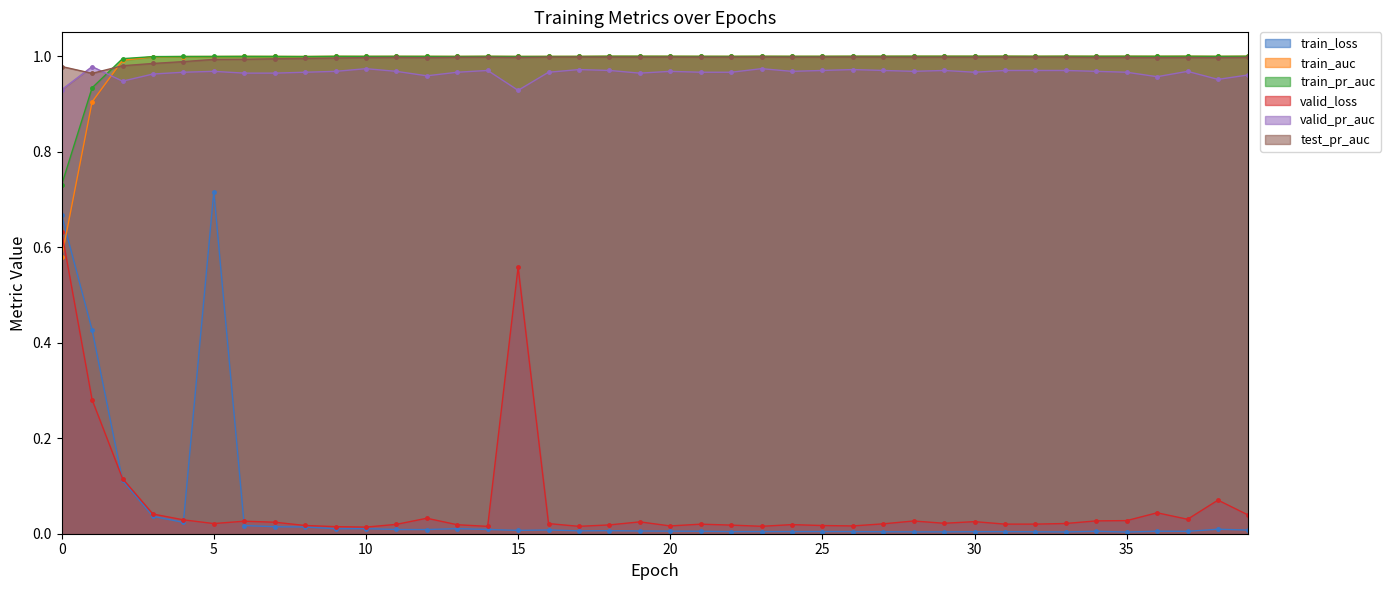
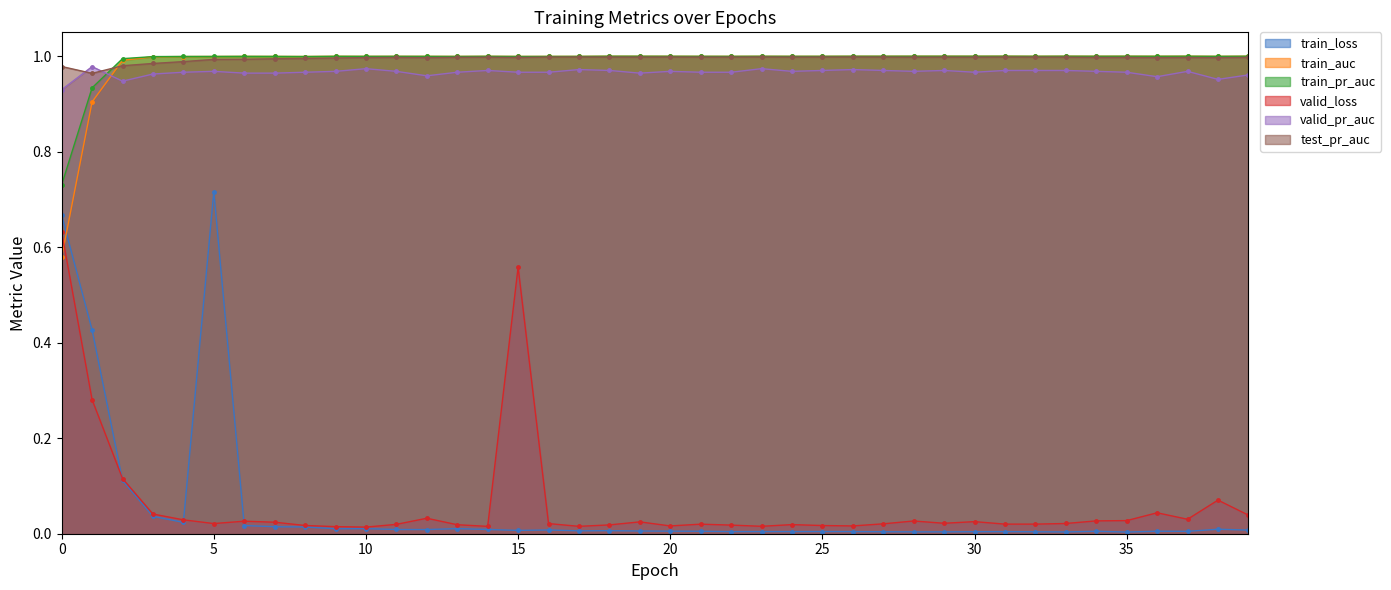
valid_pr_auc, 15: 0.93 -> 0.97
